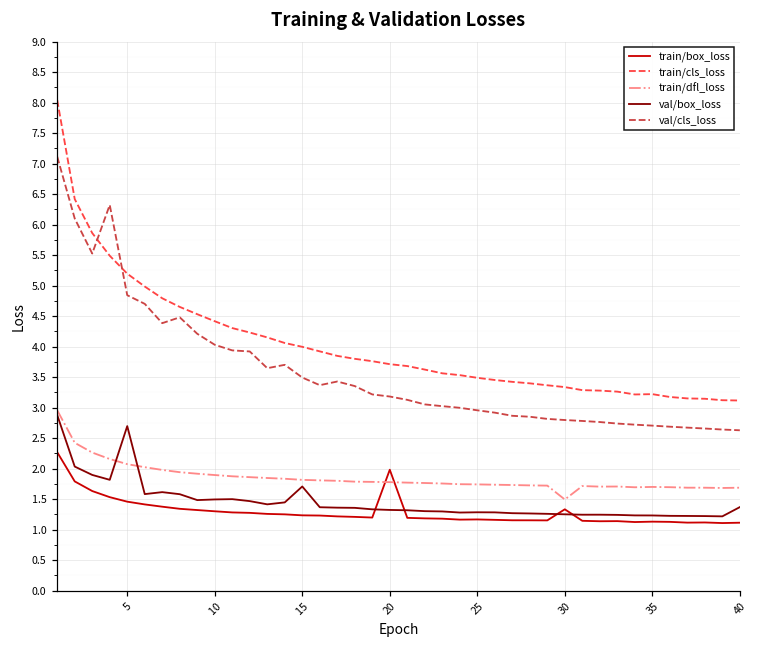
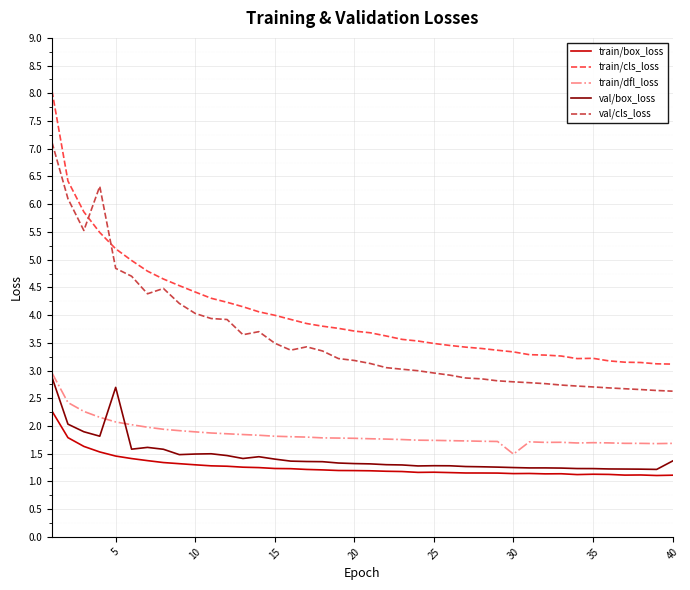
val/box_loss, 15: 1.7 -> 1.4
train/box_loss, 20: 2.0 -> 1.2
train/box_loss, 30: 1.3 -> 1.1
